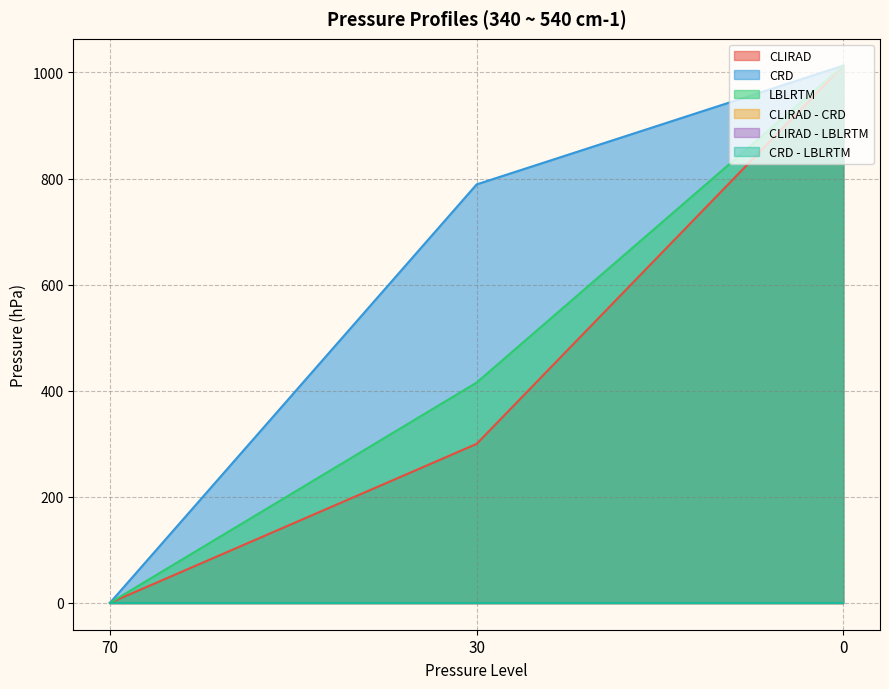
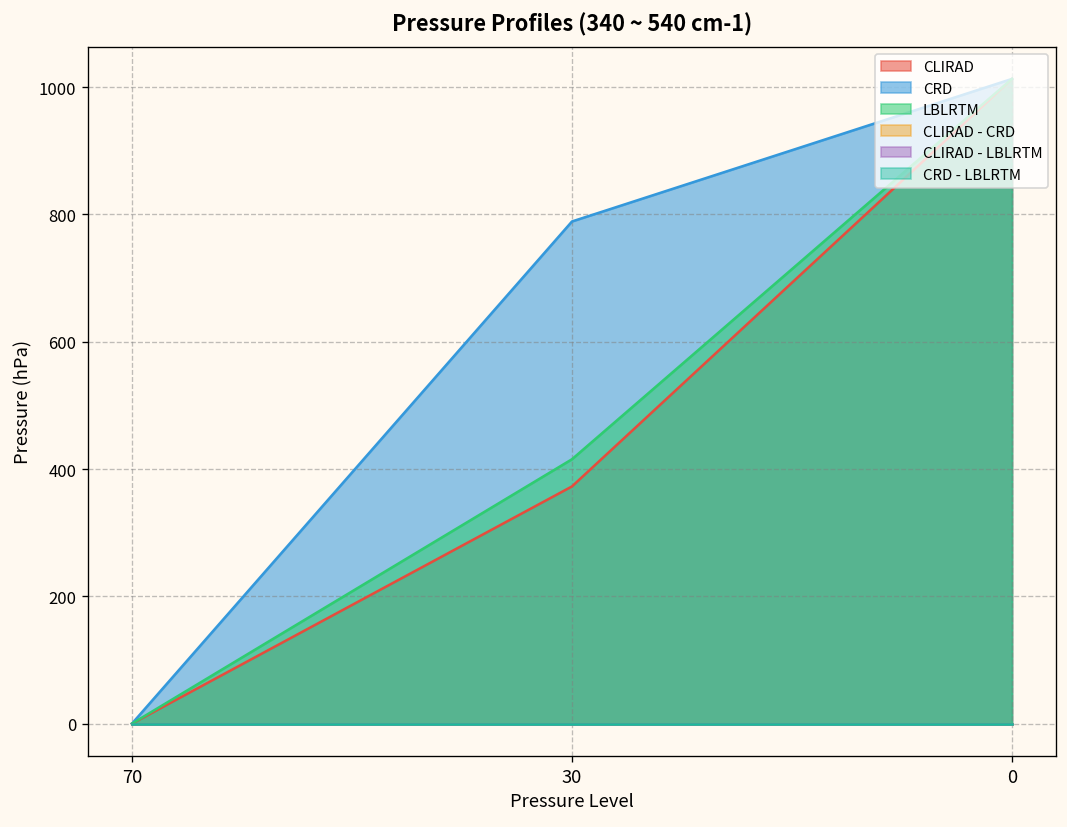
CLIRAD, 30: 300 -> 370
